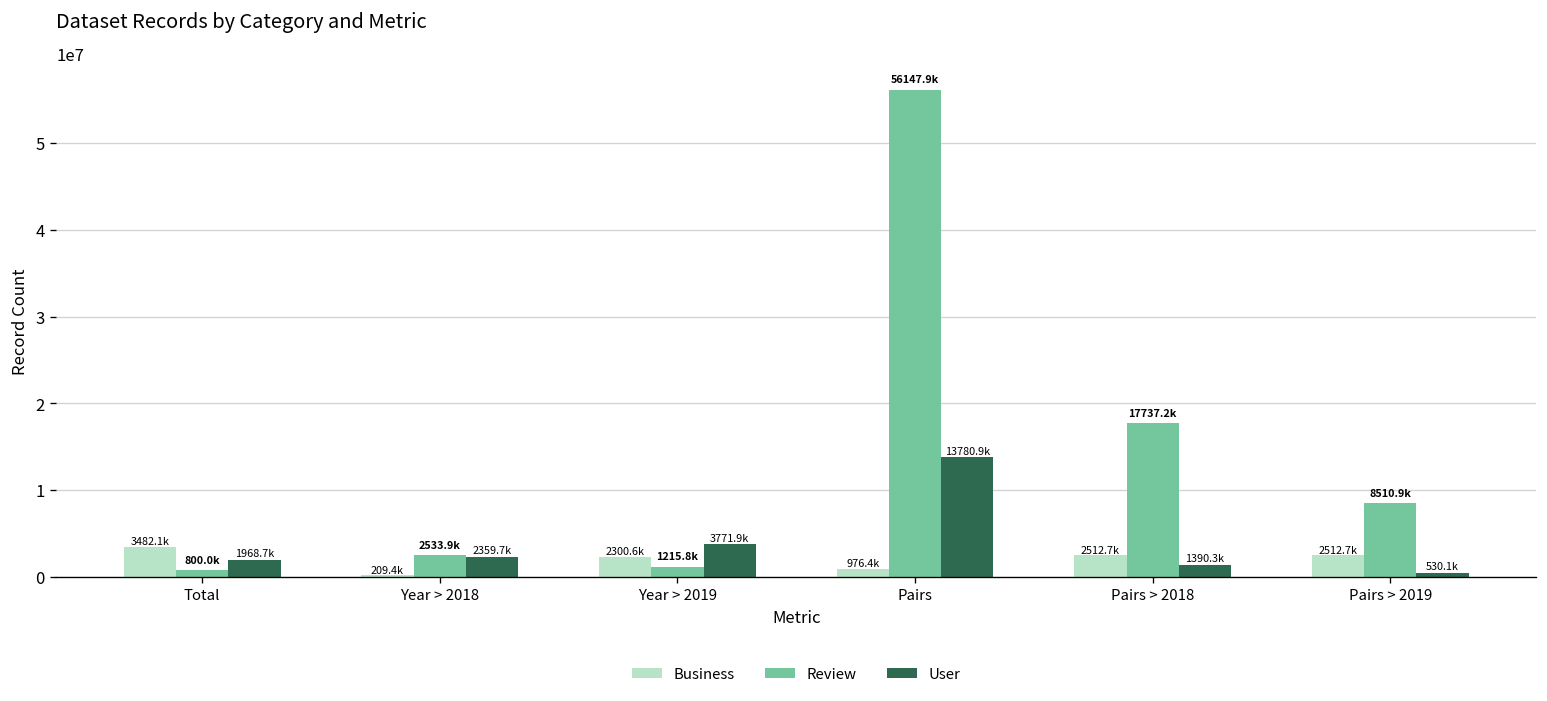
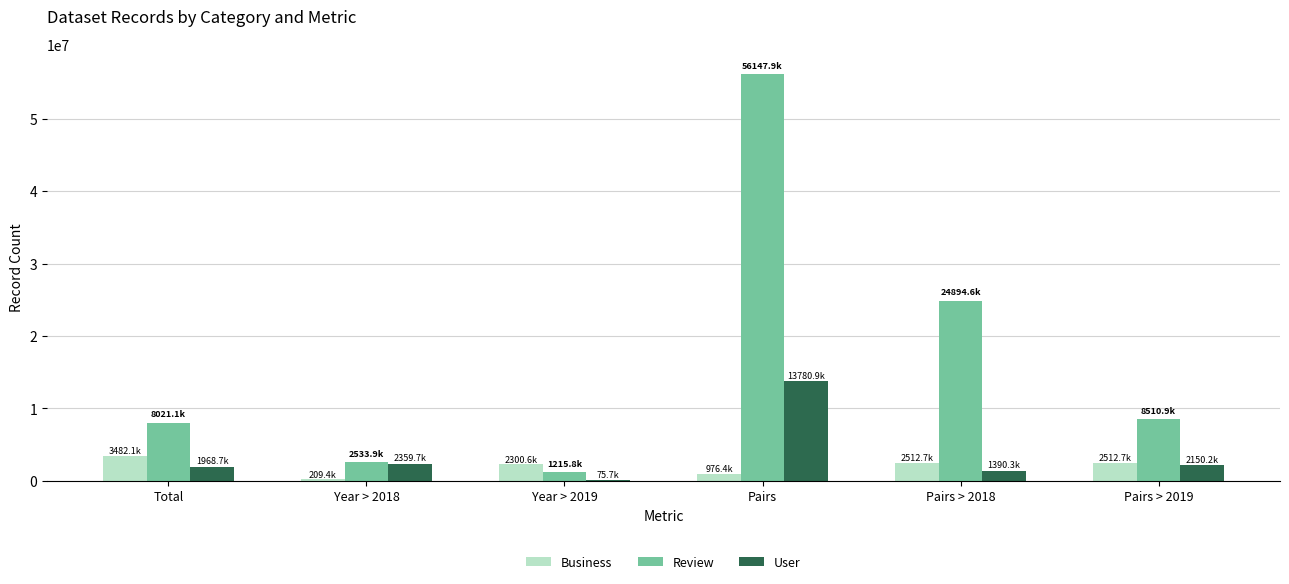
Review, Total: 800.0k -> 8021.1k
User, Year > 2019: 3771.9k -> 75.7k
Review, Pairs > 2018: 17737.2k -> 24894.6k
User, Pairs > 2019: 530.1k -> 2150.2k
